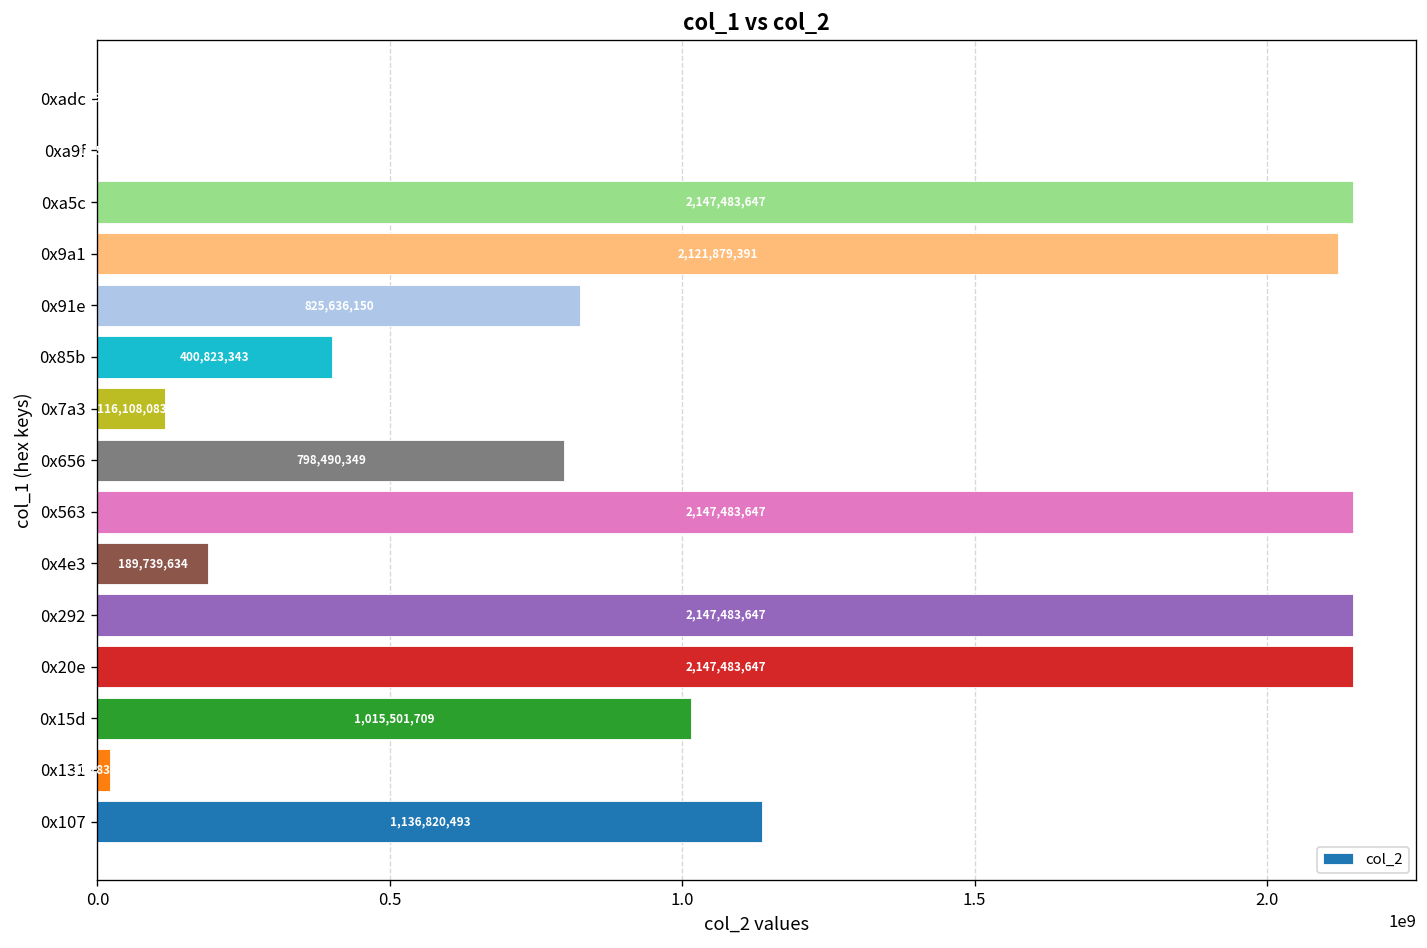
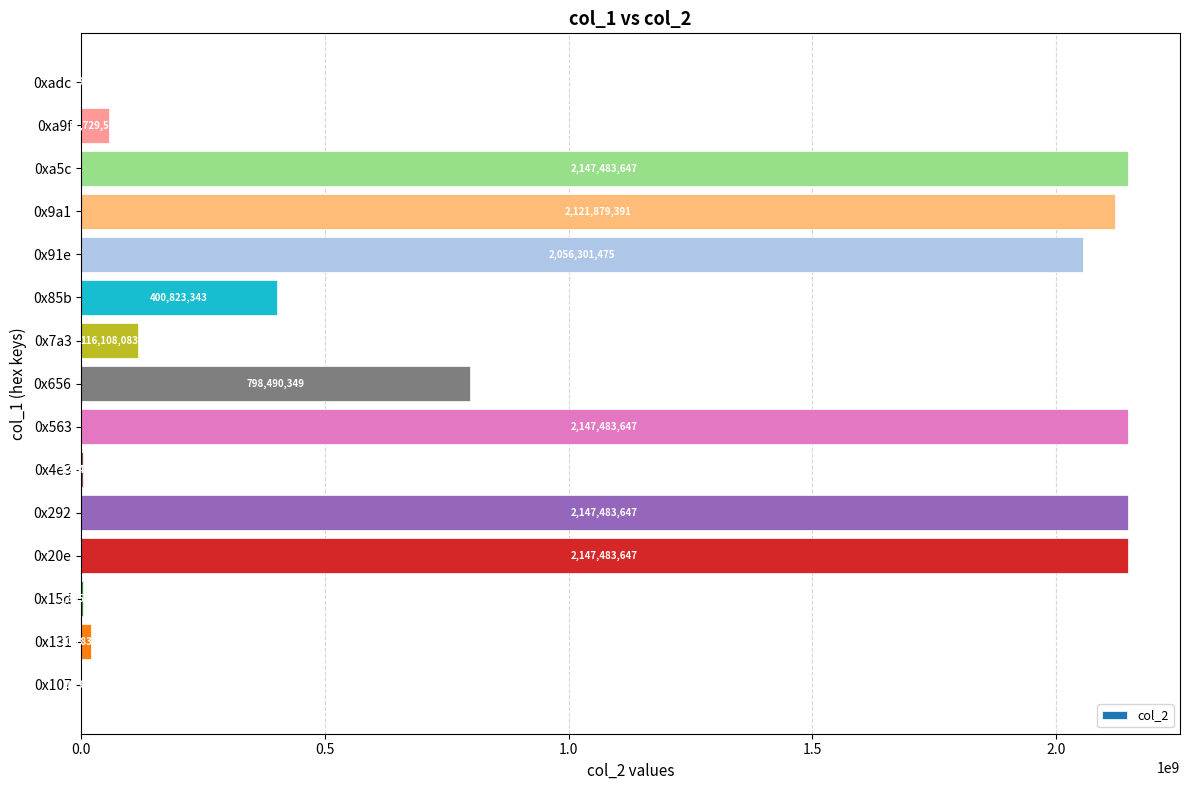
0xa9f: 0 -> 60000000
0x91e: 825,636,150 -> 2,056,301,475
0x4e3: 190000000 -> 0
0x15d: 1020000000 -> 0
0x107: 1140000000 -> 0
